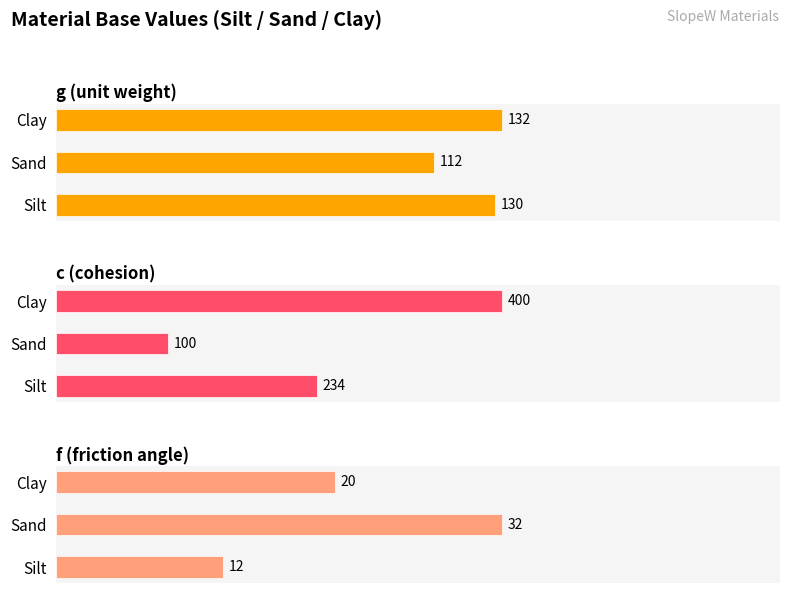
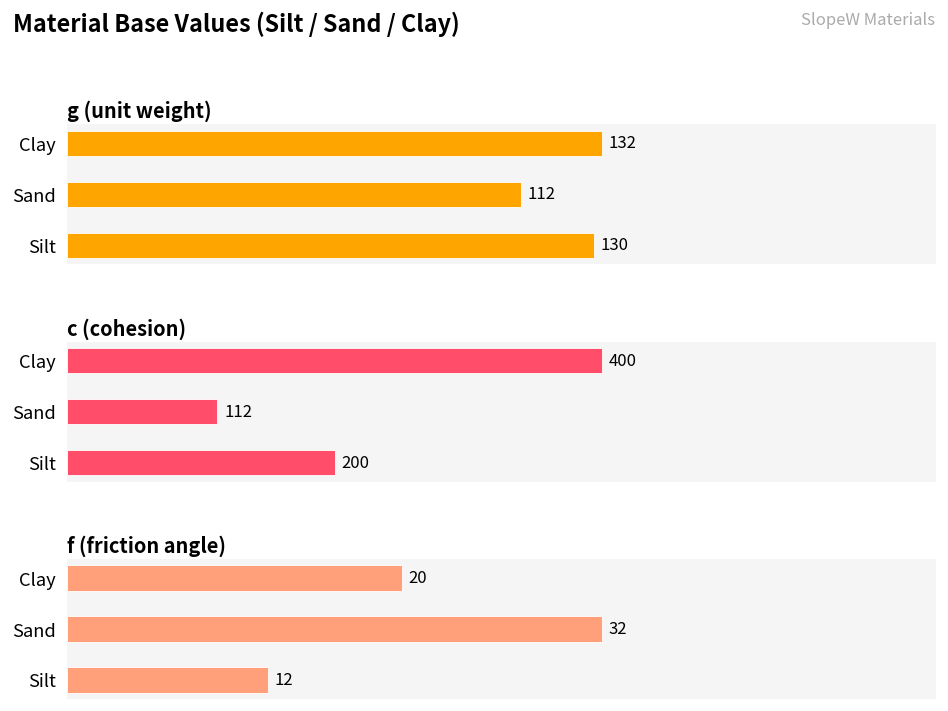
c (cohesion), Sand: 100 -> 112
c (cohesion), Silt: 234 -> 200
